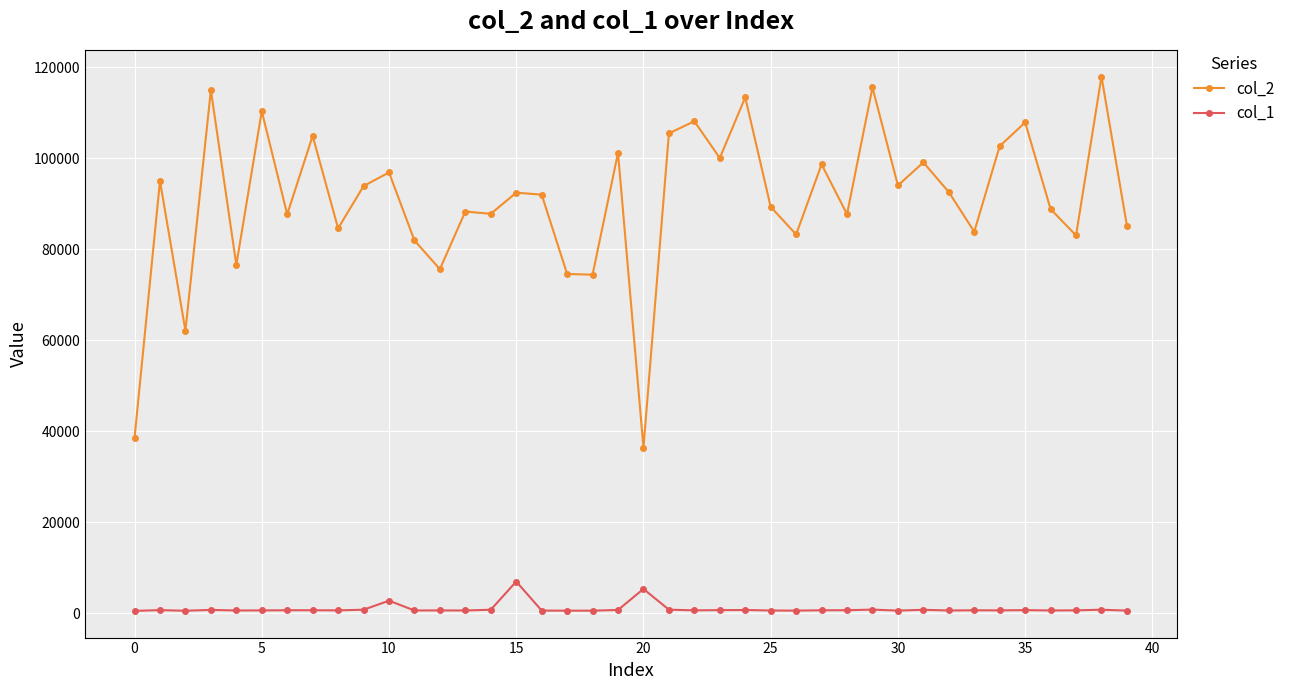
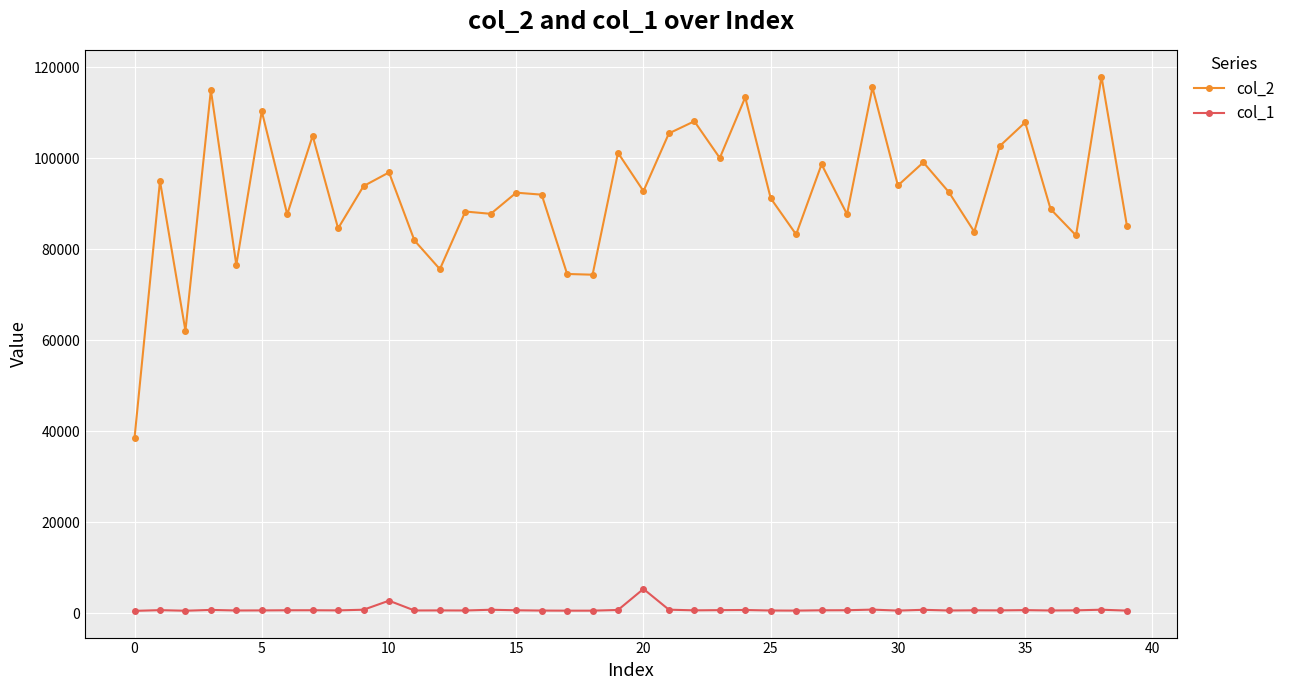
col_1, 15: 7000 -> 1000
col_2, 20: 36000 -> 93000
col_2, 25: 89000 -> 91000
